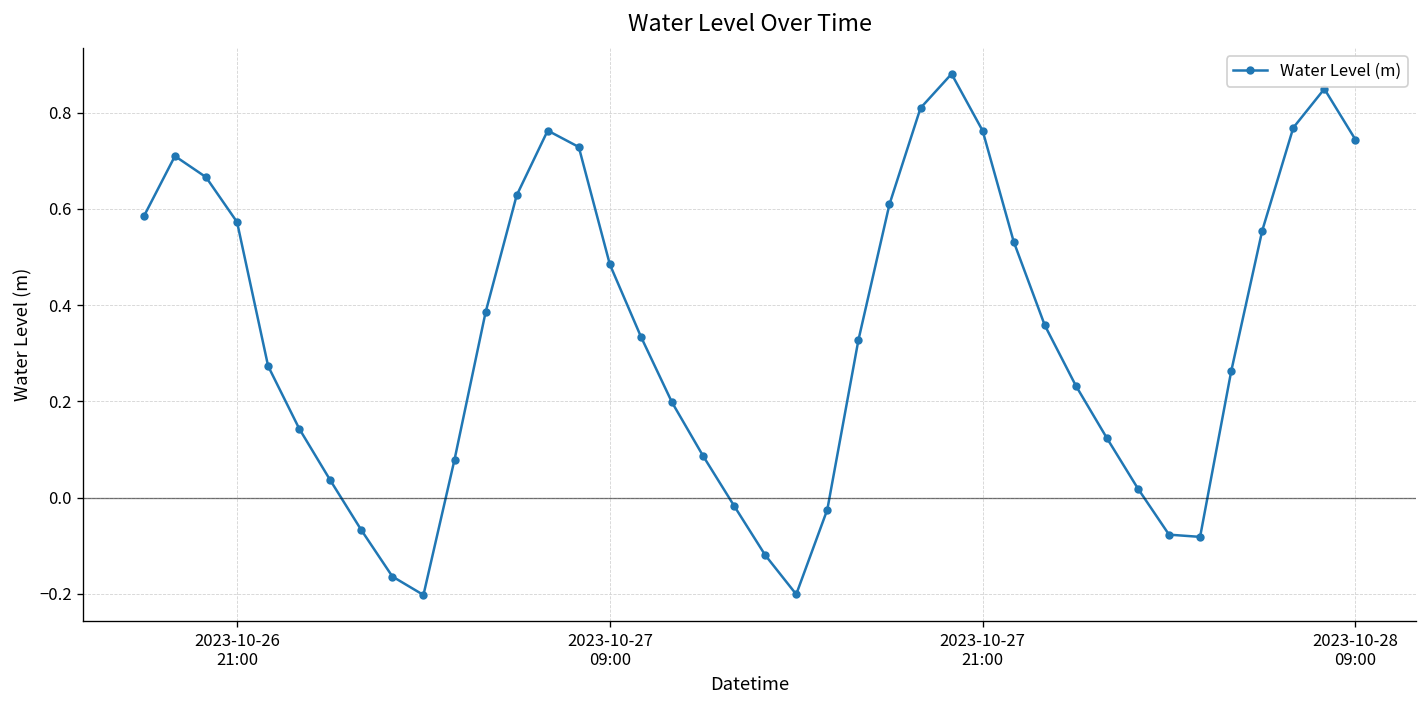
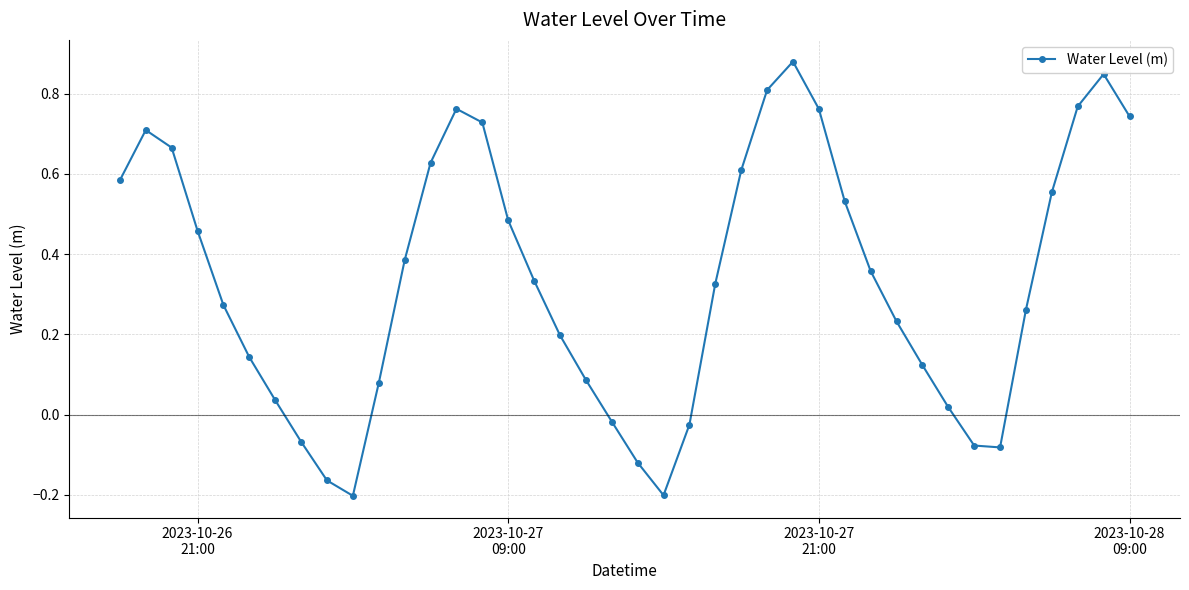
2023-10-26 21:00: 0.57 -> 0.46
